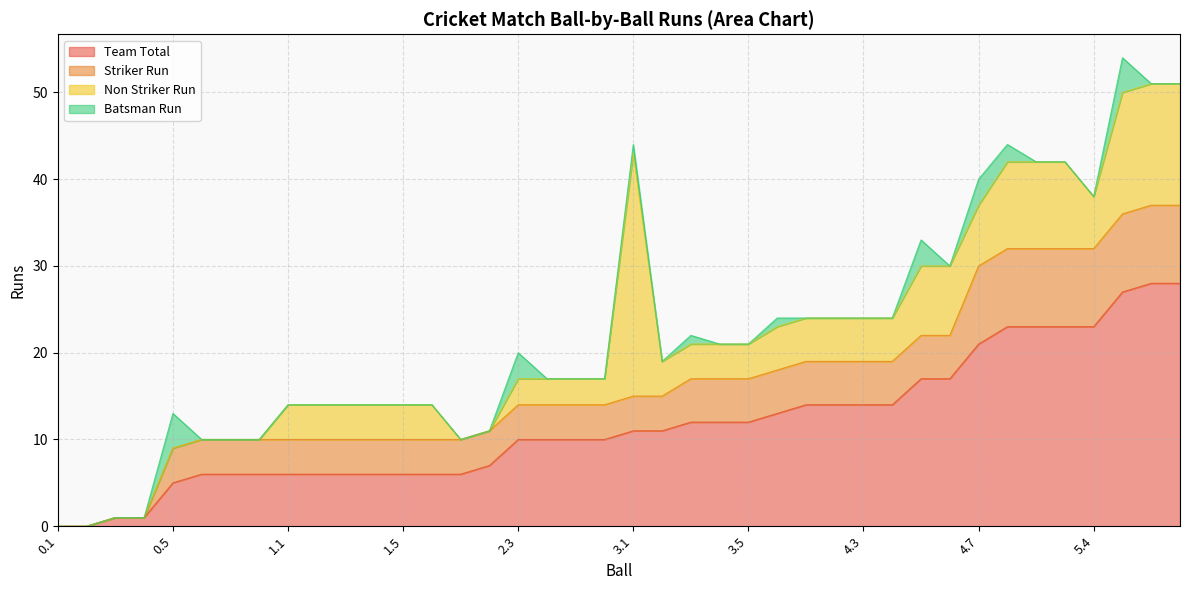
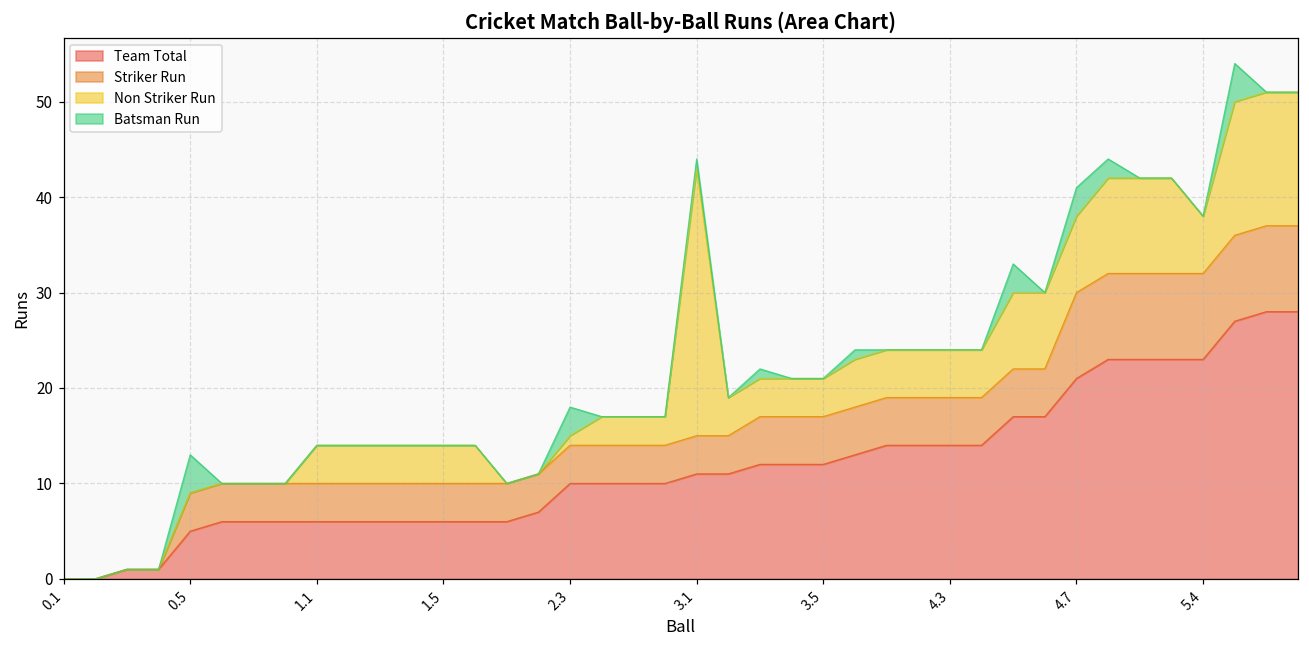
Non Striker Run, 2.3: 3 -> 1
Non Striker Run, 4.7: 7 -> 8
